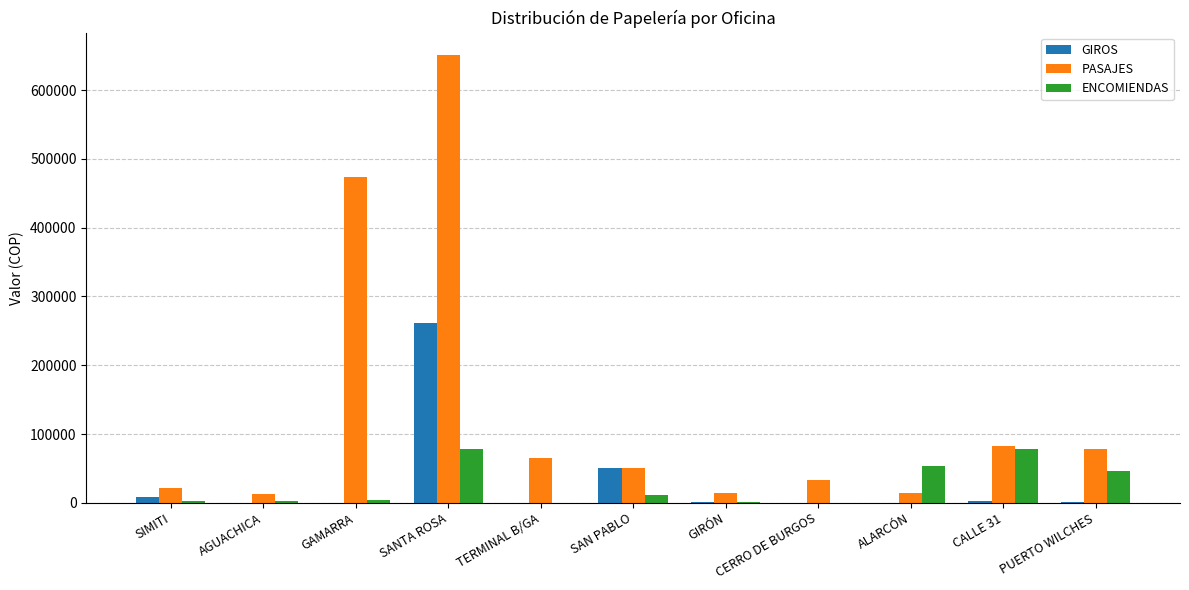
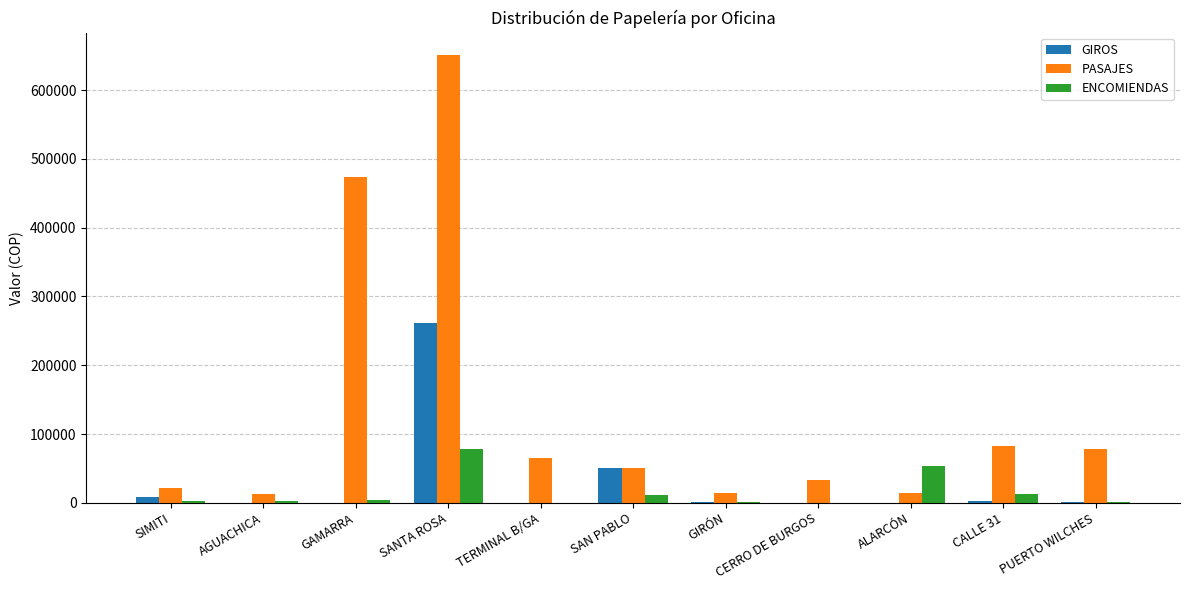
ENCOMIENDAS, CALLE 31: 80000 -> 10000
ENCOMIENDAS, PUERTO WILCHES: 50000 -> 0
